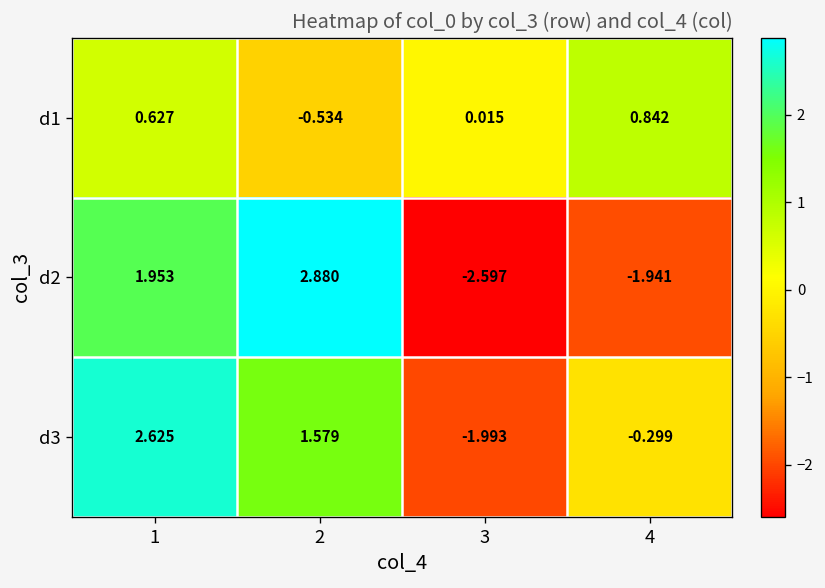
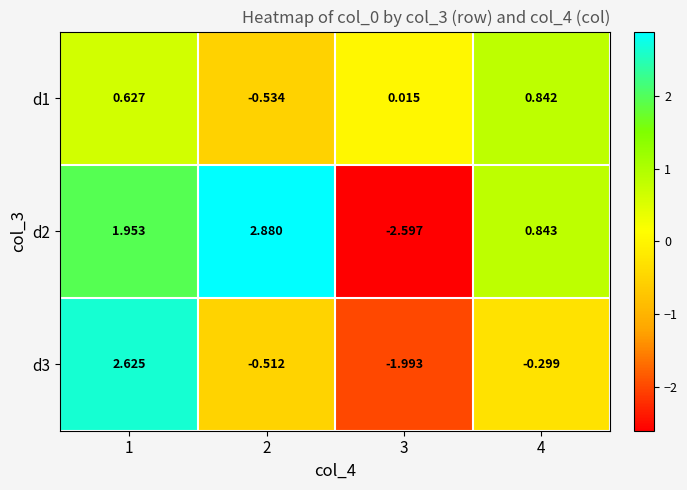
d2, 4: -1.941 -> 0.843
d3, 2: 1.579 -> -0.512
